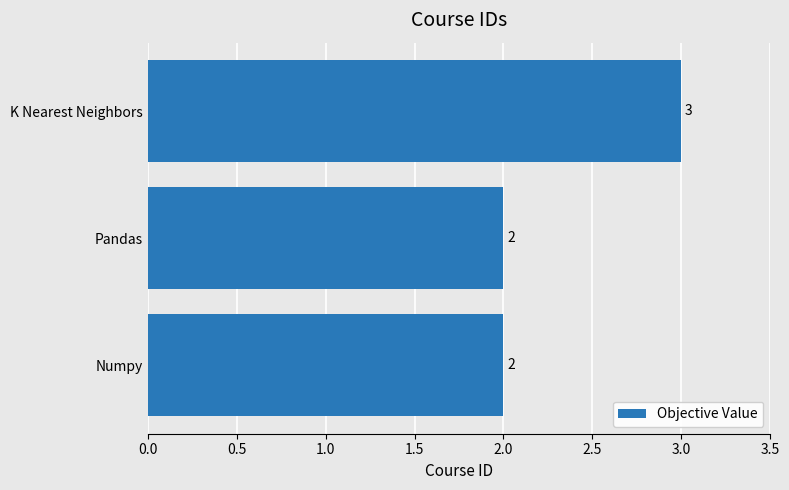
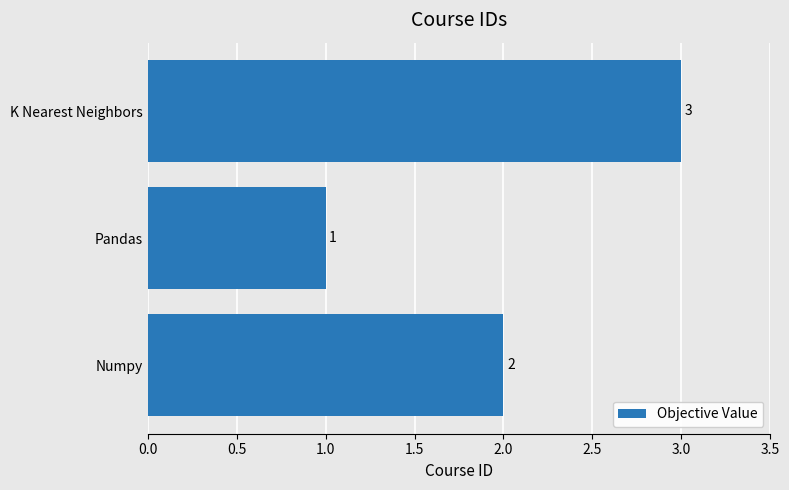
Pandas: 2 -> 1
